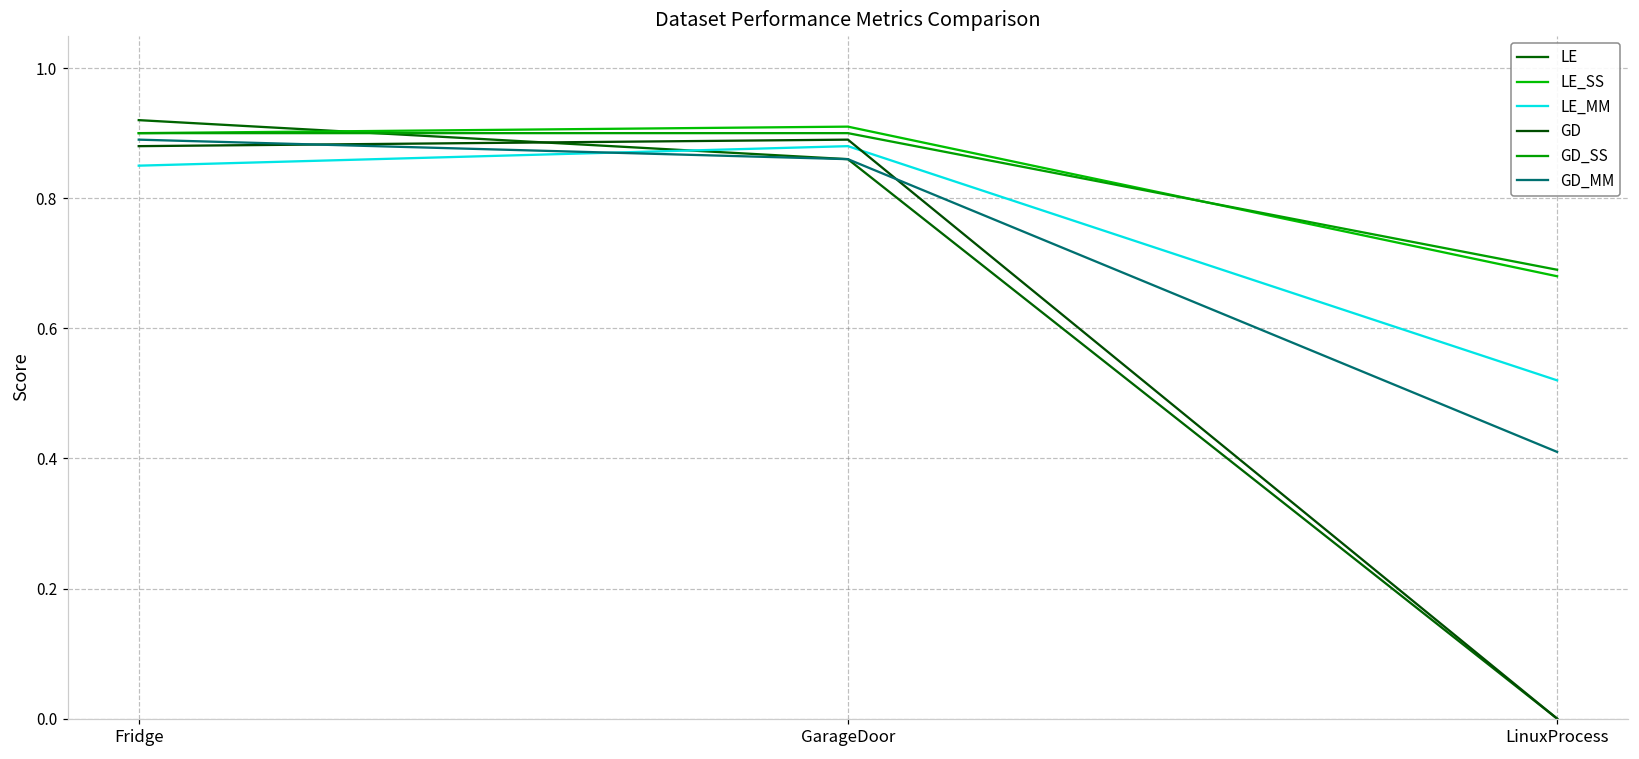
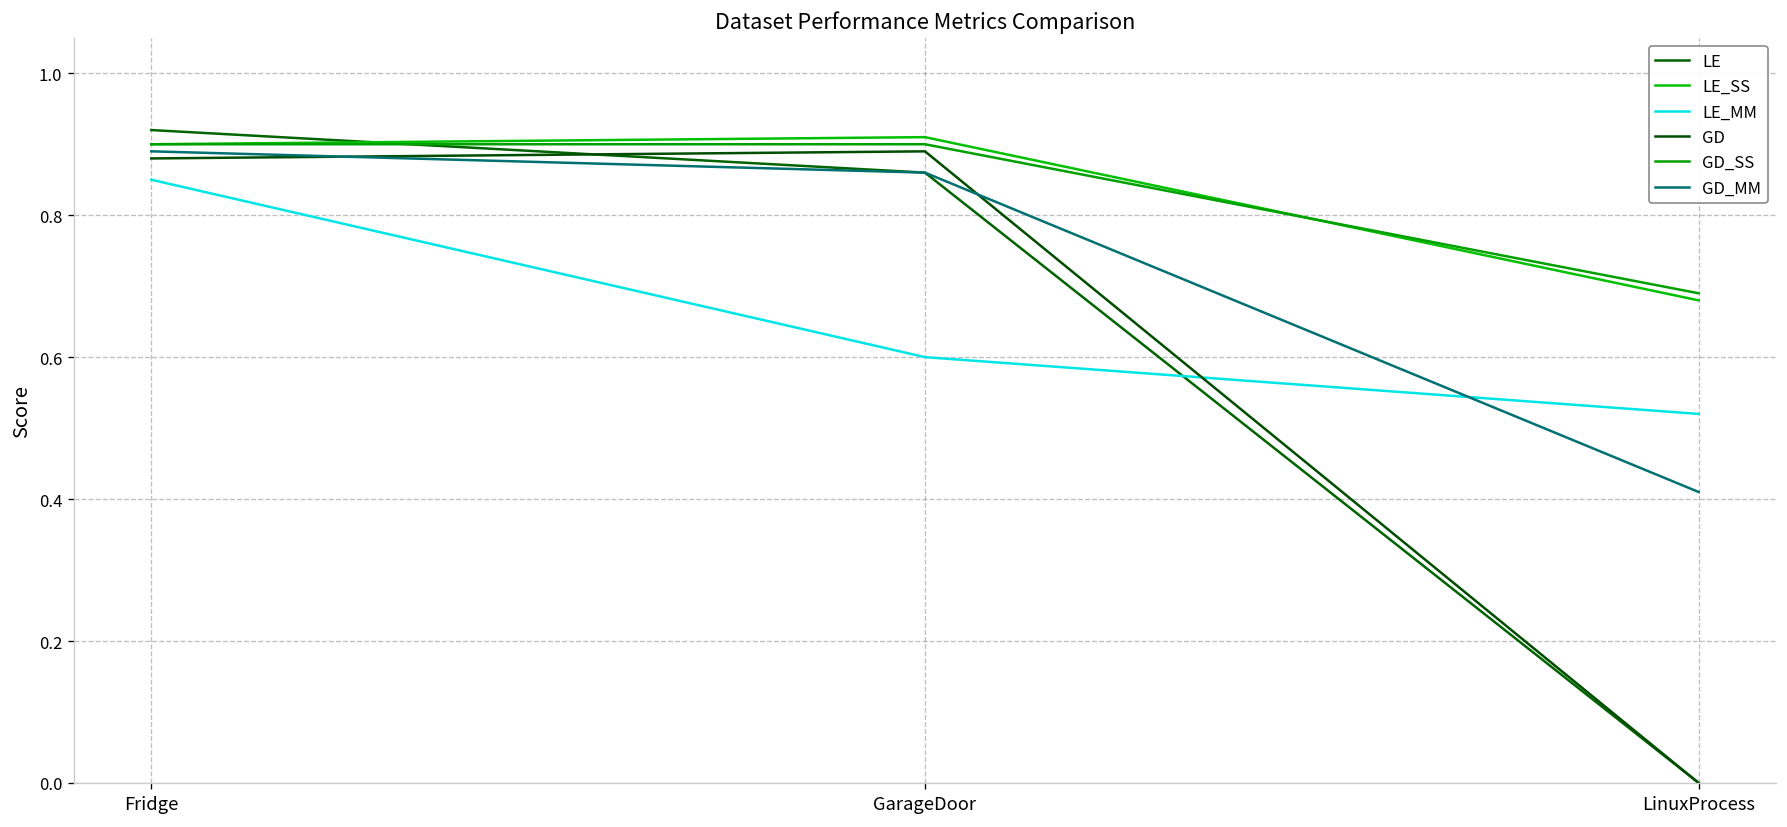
LE_MM, GarageDoor: 0.88 -> 0.60
